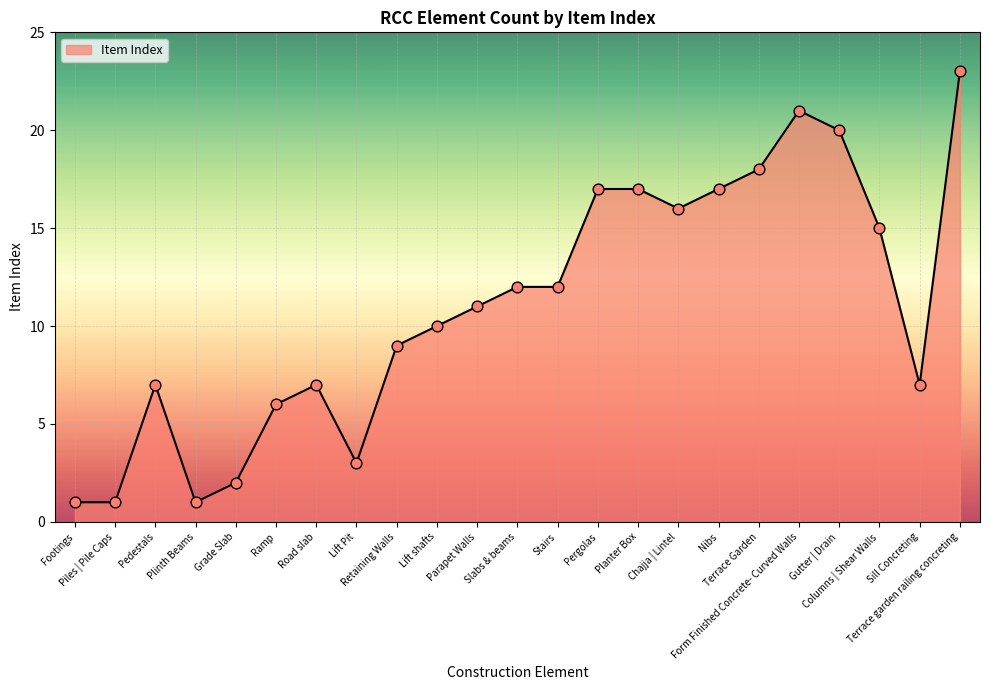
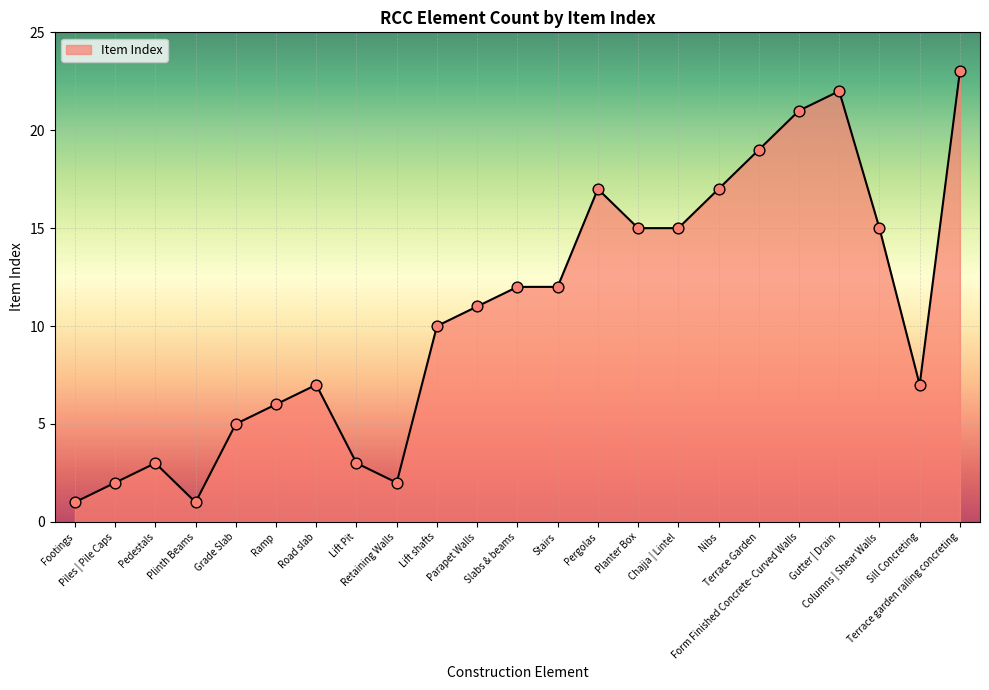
Piles | Pile Caps: 1 -> 2
Pedestals: 7 -> 3
Grade Slab: 2 -> 5
Retaining Walls: 9 -> 2
Planter Box: 17 -> 15
Chajja | Lintel: 16 -> 15
Terrace Garden: 18 -> 19
Gutter | Drain: 20 -> 22
